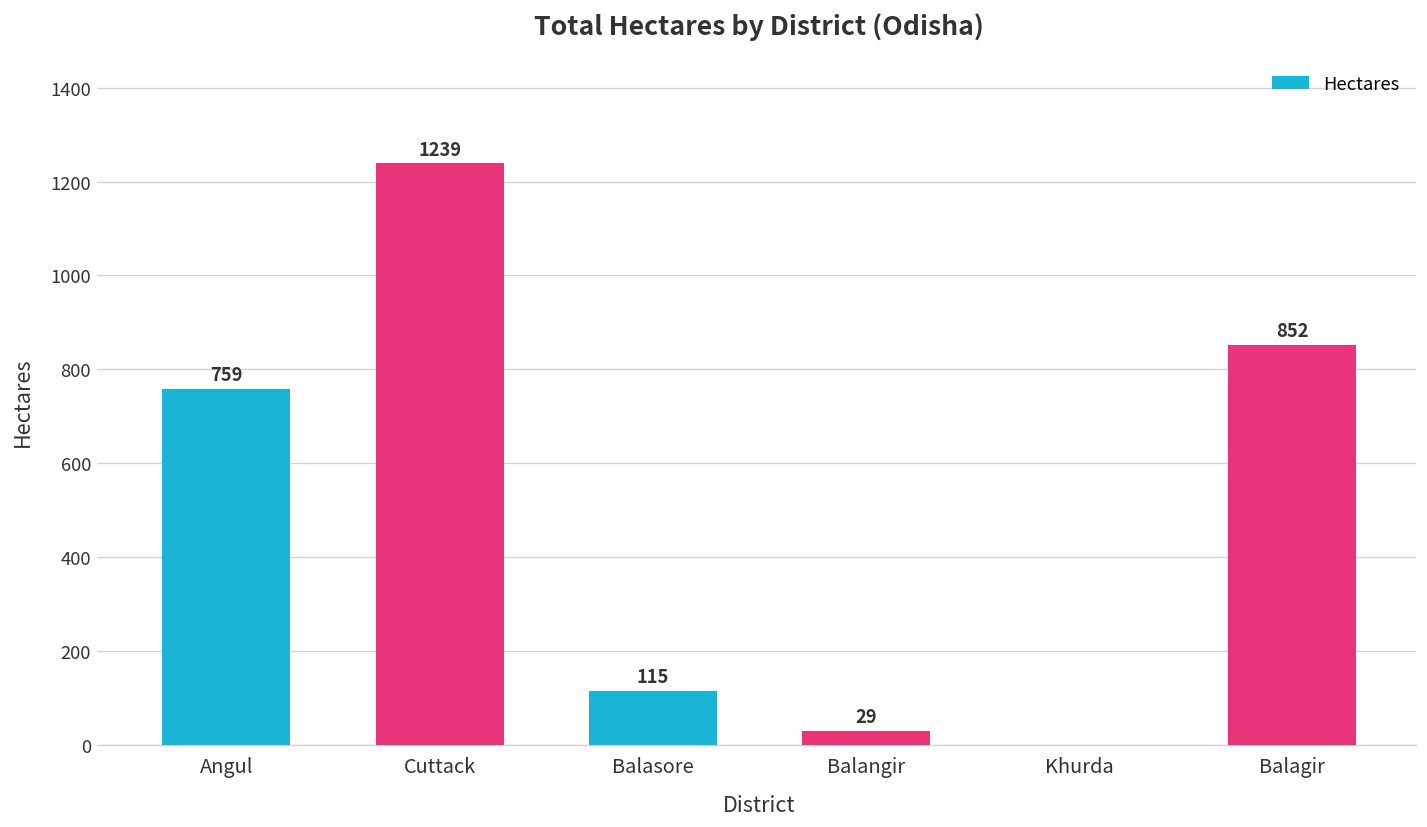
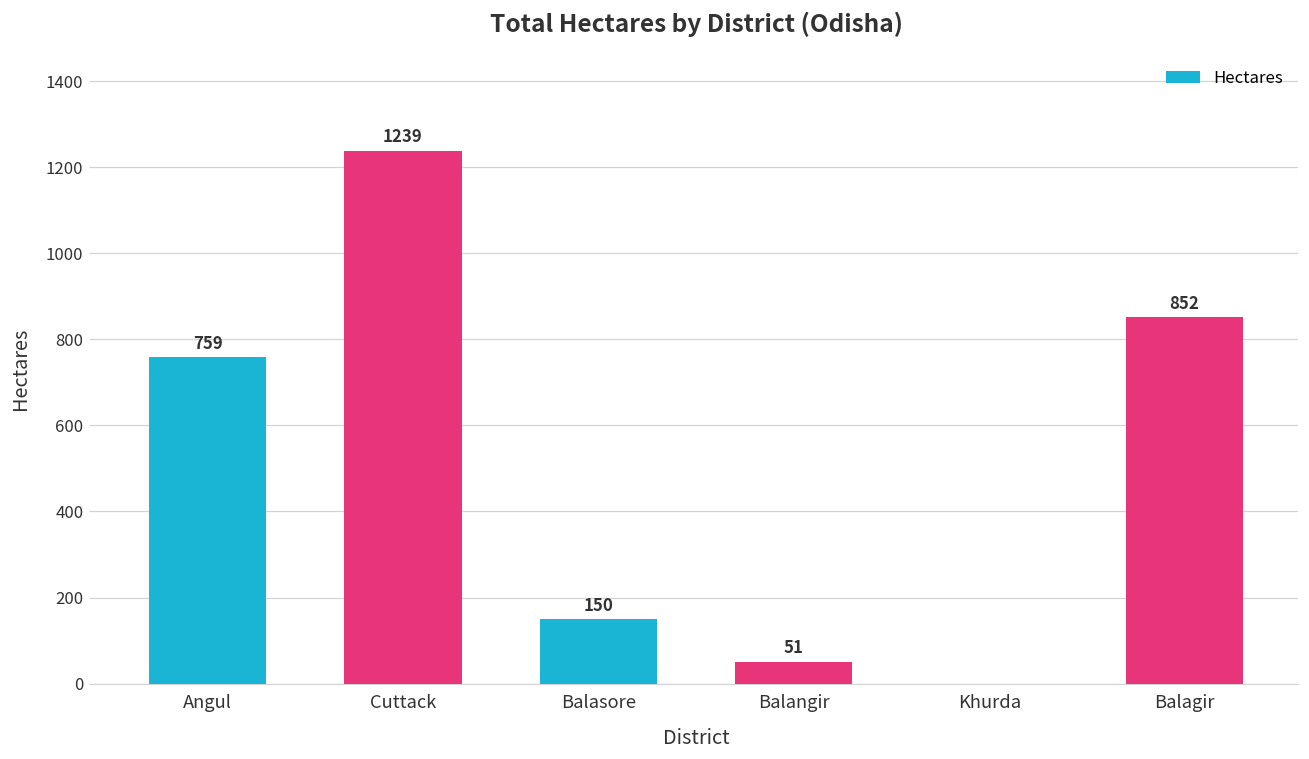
Balasore: 115 -> 150
Balangir: 29 -> 51
